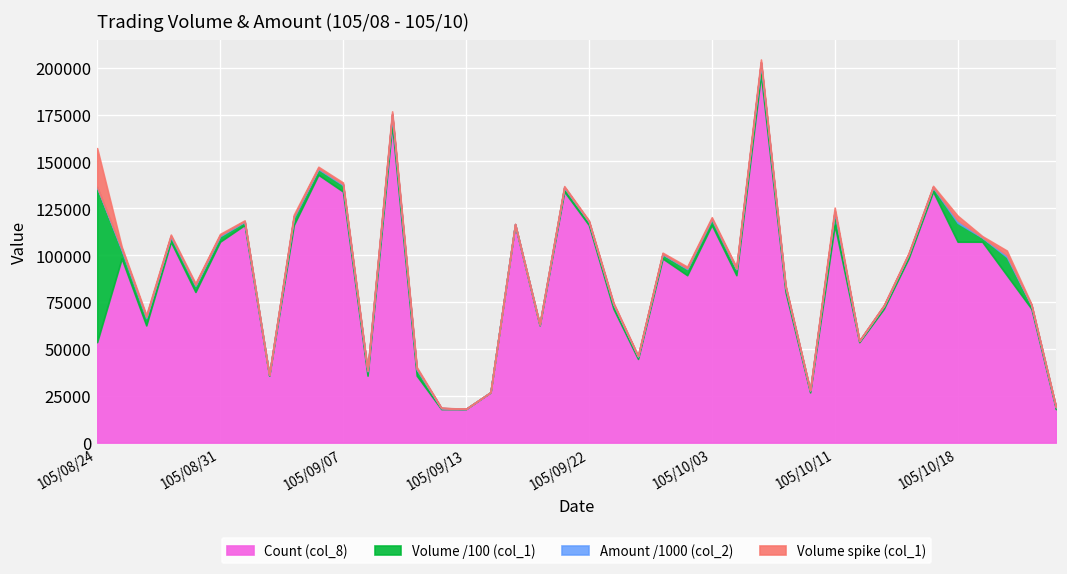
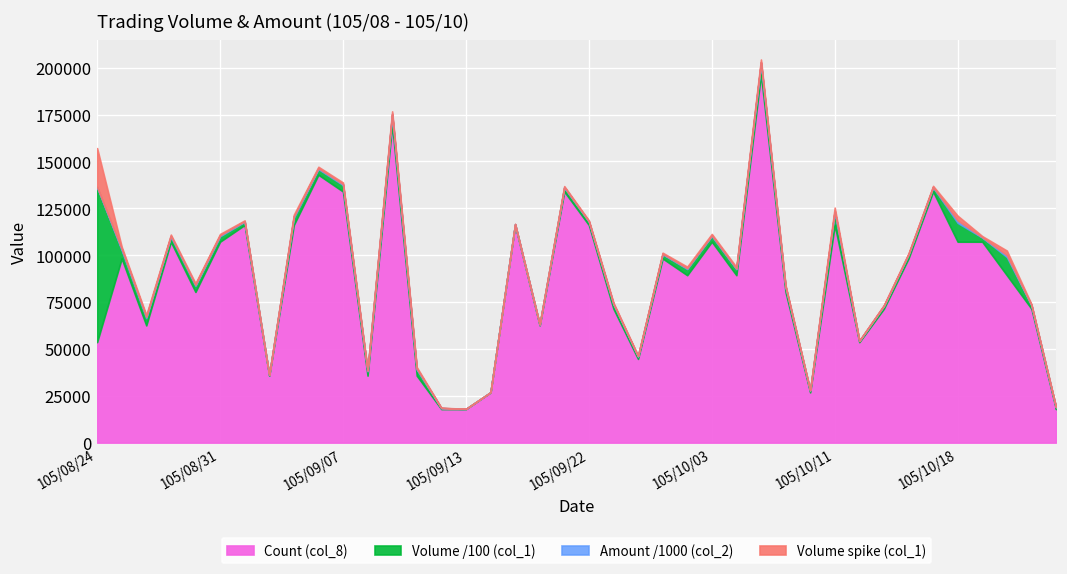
Count (col_8), 105/10/03: 116000 -> 107000
